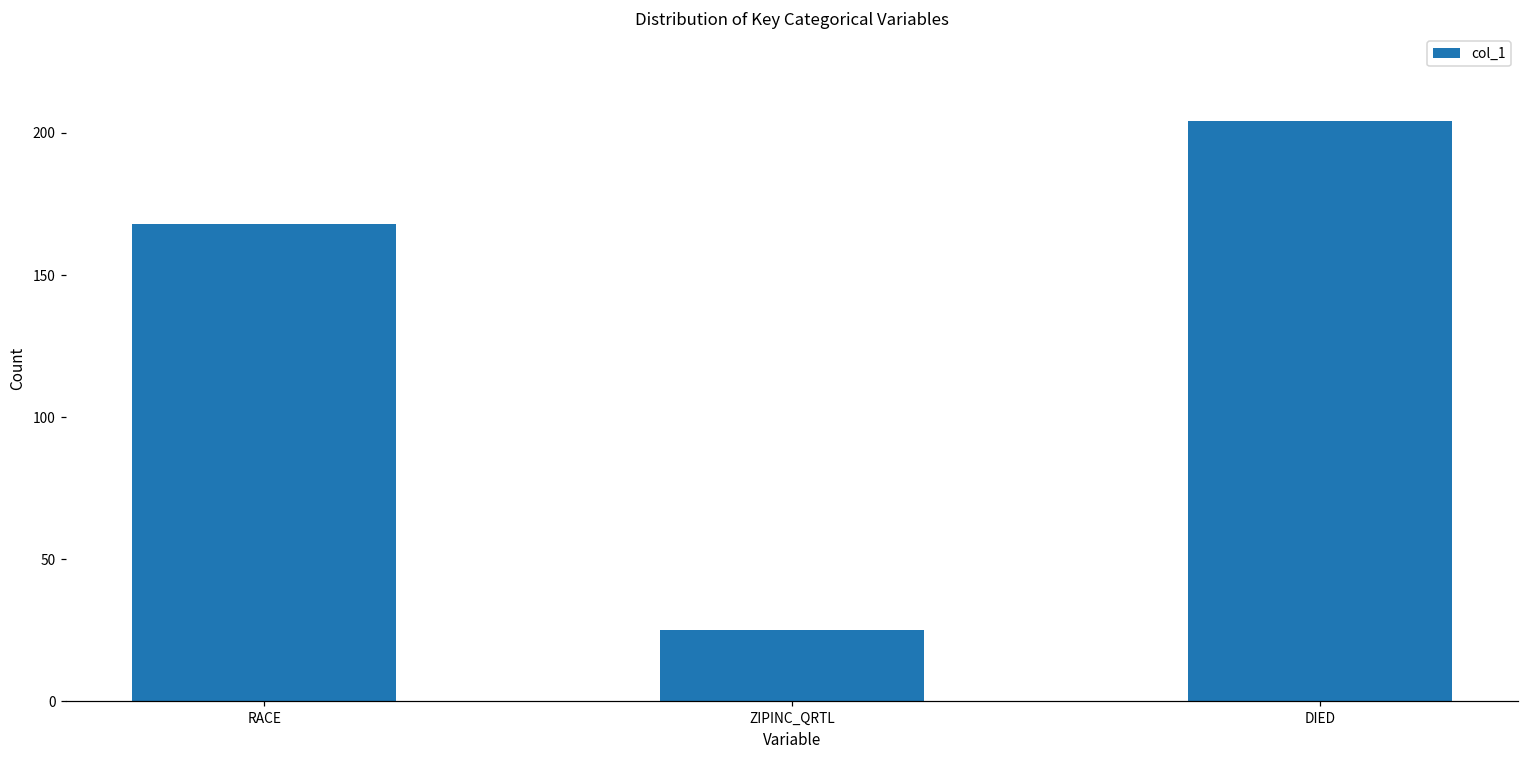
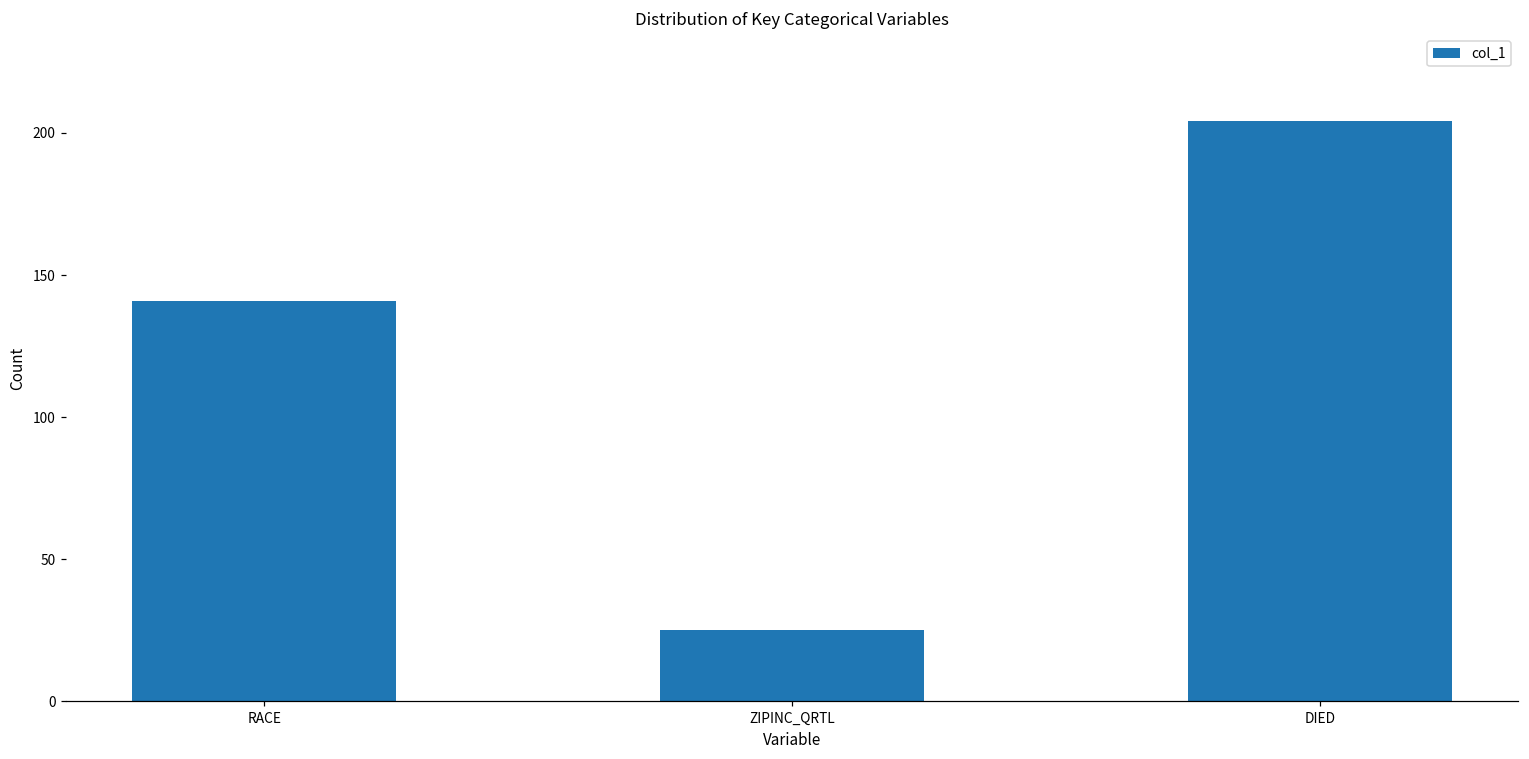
RACE: 168 -> 141
